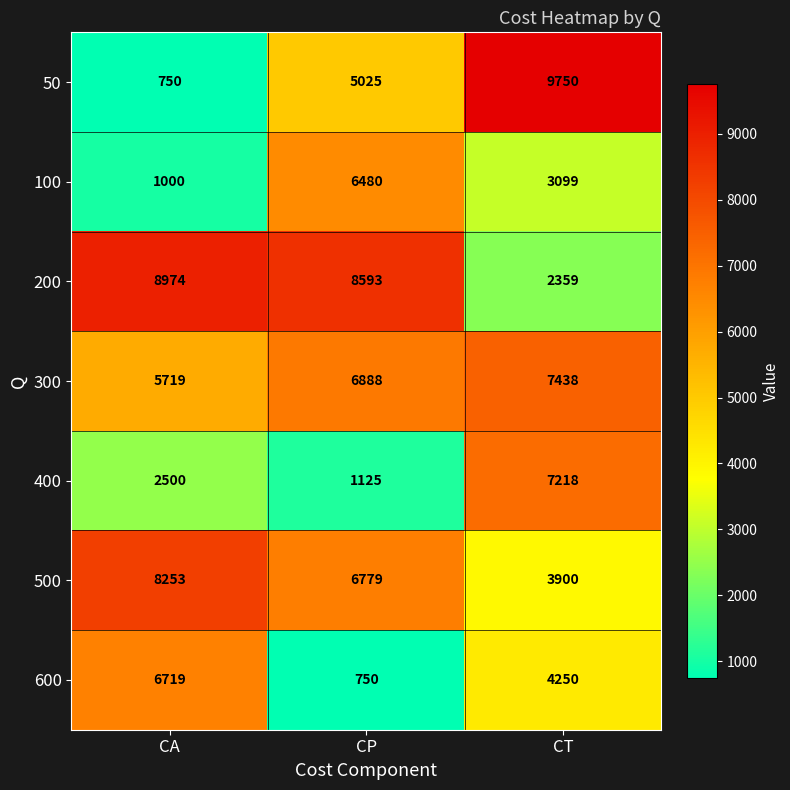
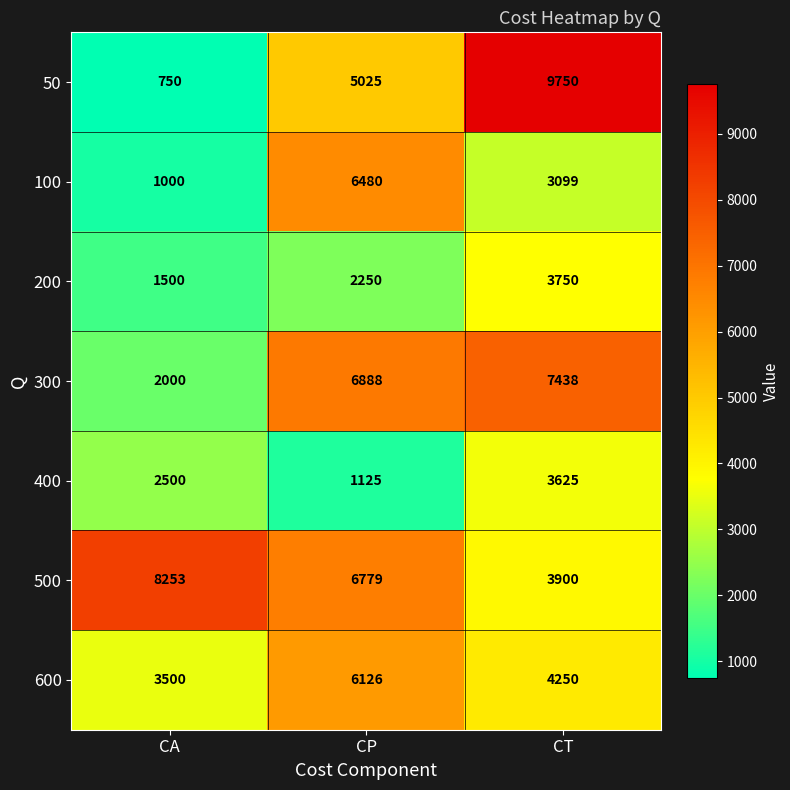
200, CA: 8974 -> 1500
200, CP: 8593 -> 2250
200, CT: 2359 -> 3750
300, CA: 5719 -> 2000
400, CT: 7218 -> 3625
600, CA: 6719 -> 3500
600, CP: 750 -> 6126
